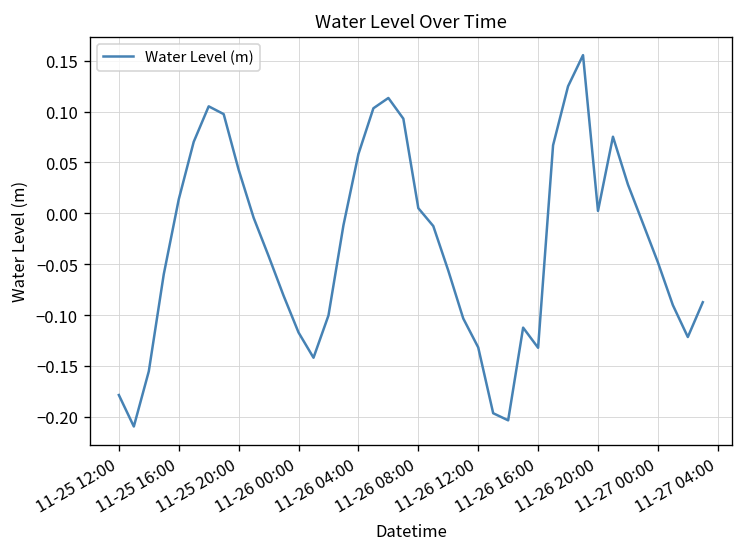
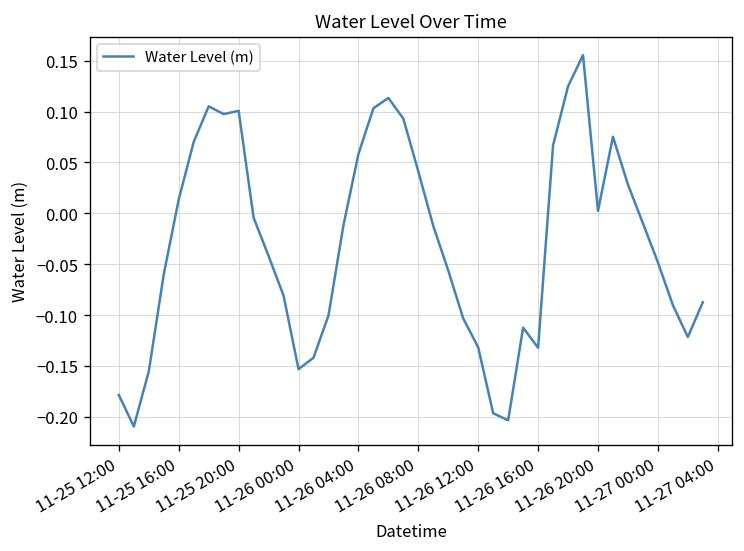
11-25 20:00: 0.04 -> 0.10
11-26 00:00: -0.12 -> -0.15
11-26 08:00: 0.01 -> 0.04
